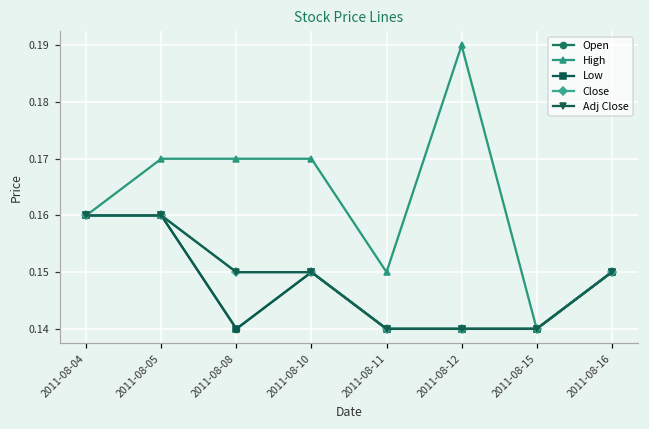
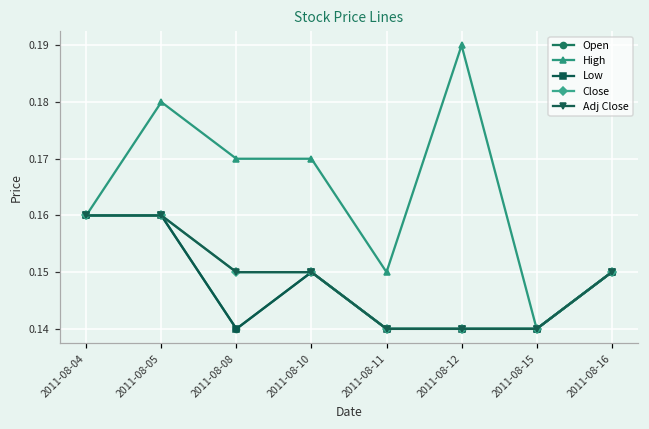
High, 2011-08-05: 0.17 -> 0.18
